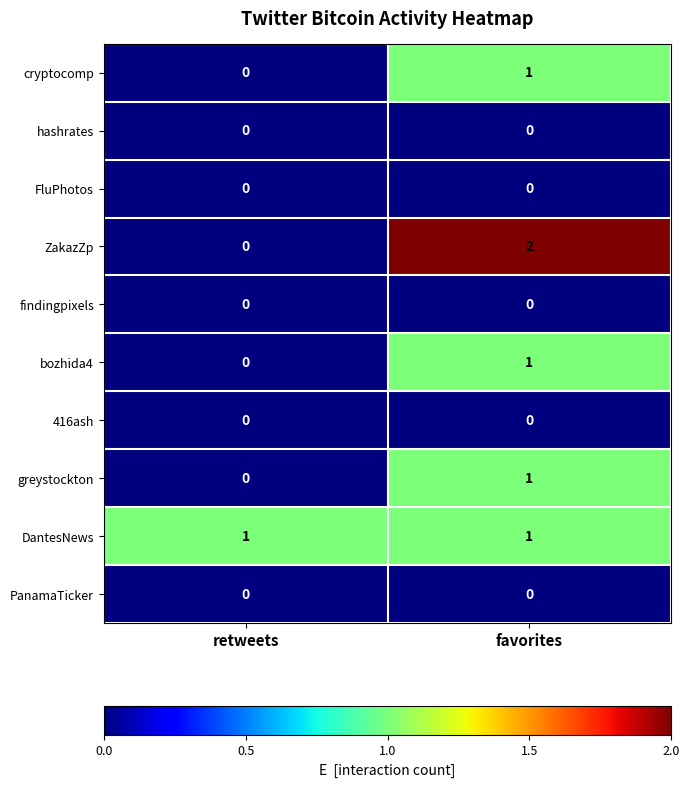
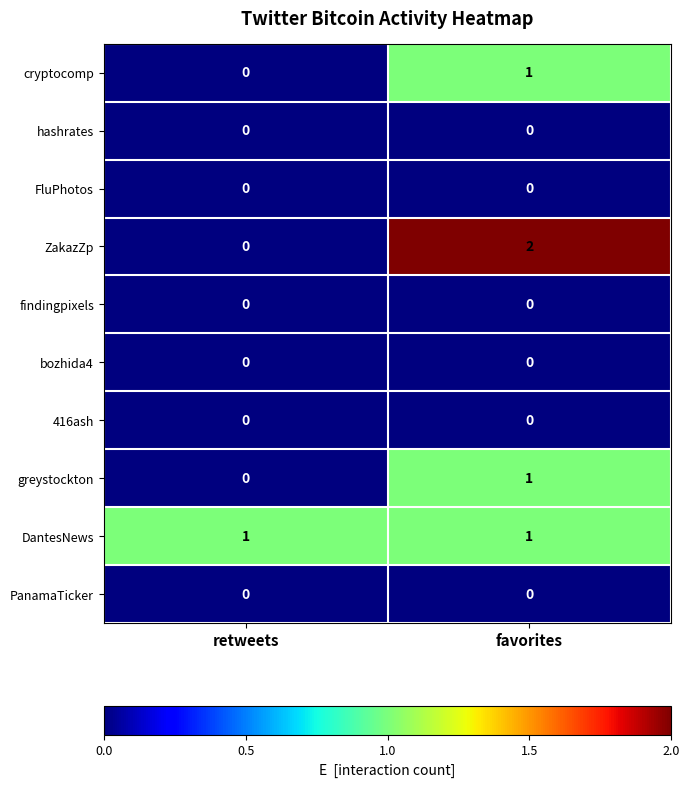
bozhida4, favorites: 1 -> 0
